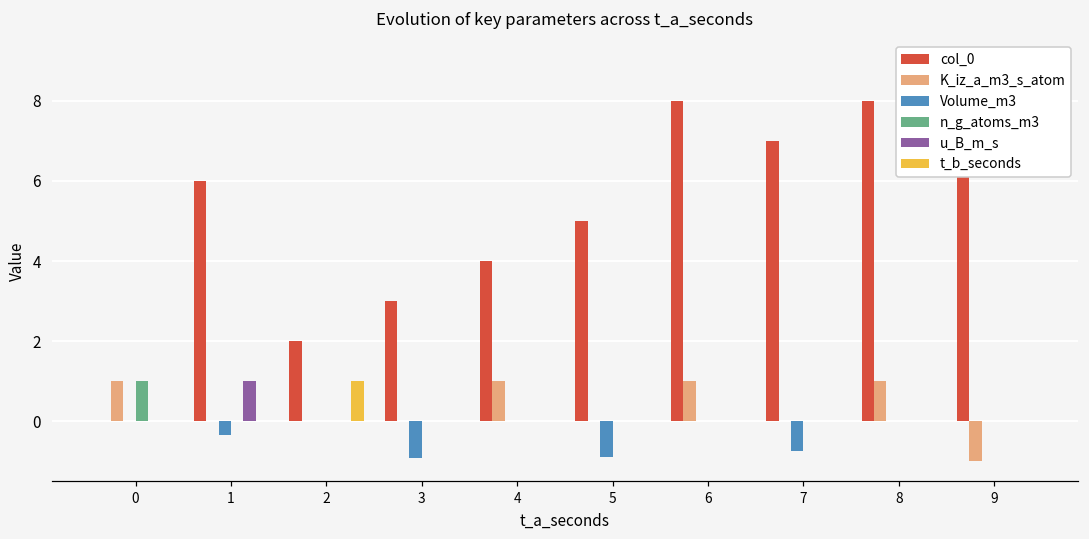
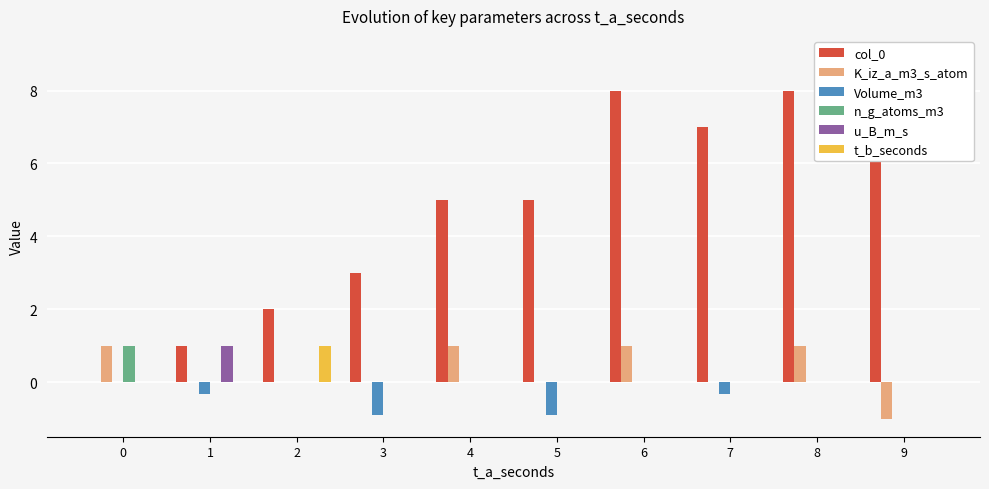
col_0, 1: 6 -> 1
col_0, 4: 4 -> 5
Volume_m3, 7: -0.7 -> -0.3
